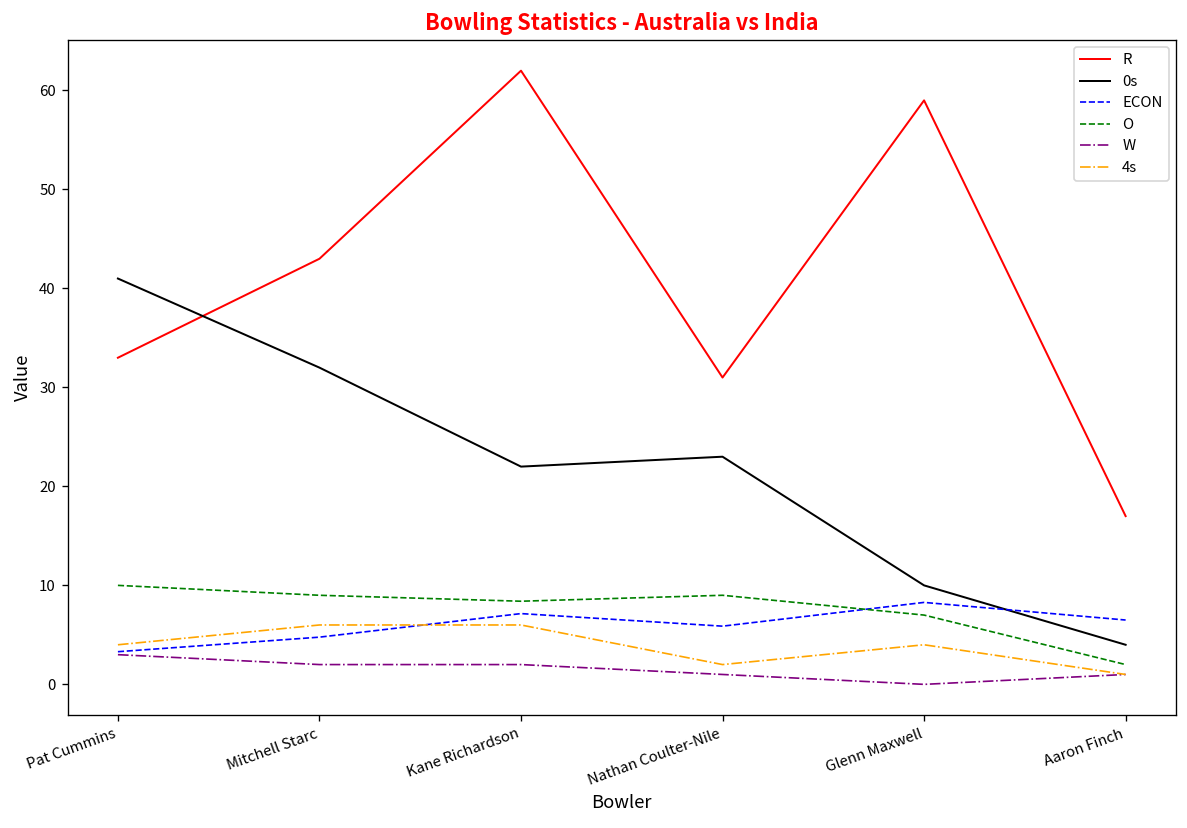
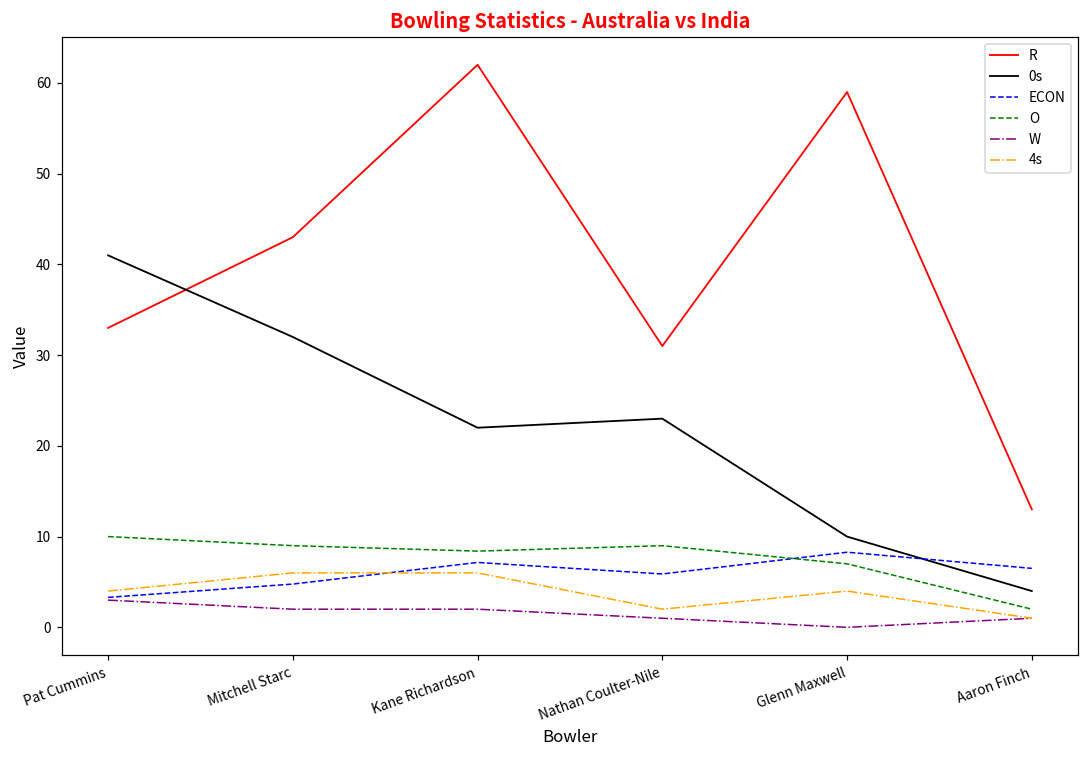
R, Aaron Finch: 17 -> 13
